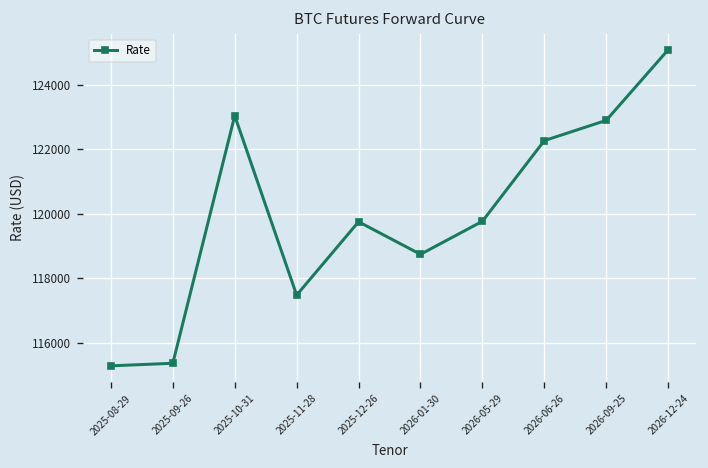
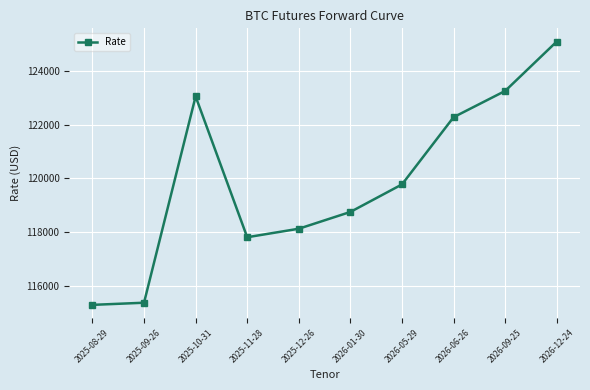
2025-11-28: 117500 -> 117800
2025-12-26: 119800 -> 118100
2026-09-25: 122900 -> 123300
